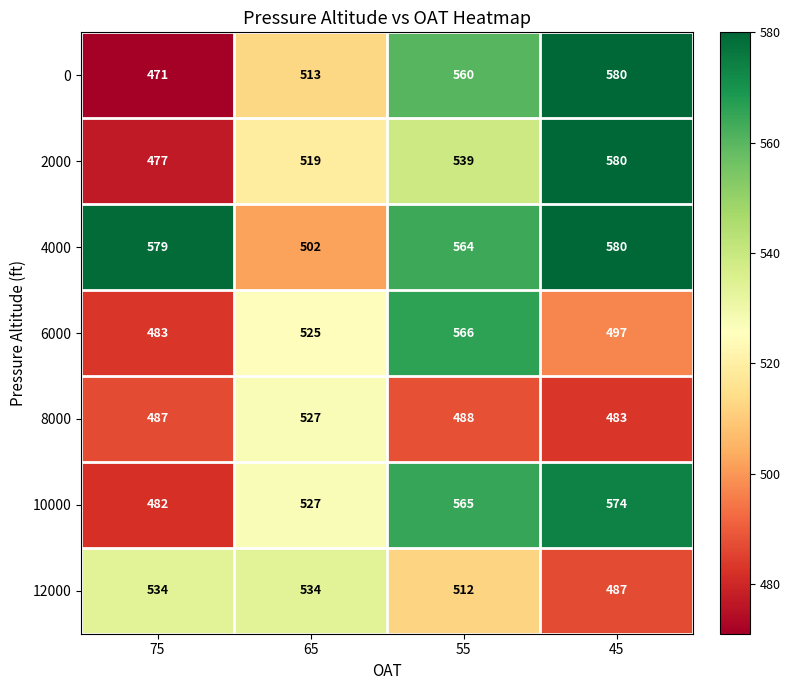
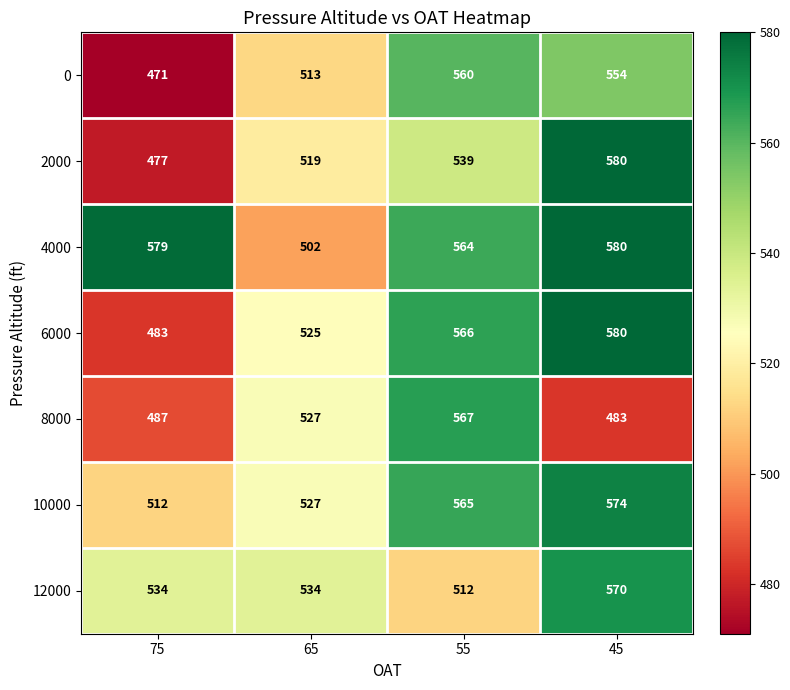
0, 45: 580 -> 554
6000, 45: 497 -> 580
8000, 55: 488 -> 567
10000, 75: 482 -> 512
12000, 45: 487 -> 570
